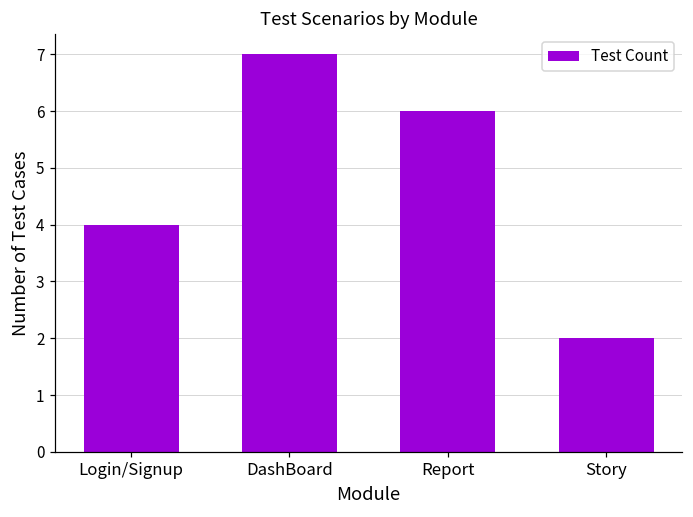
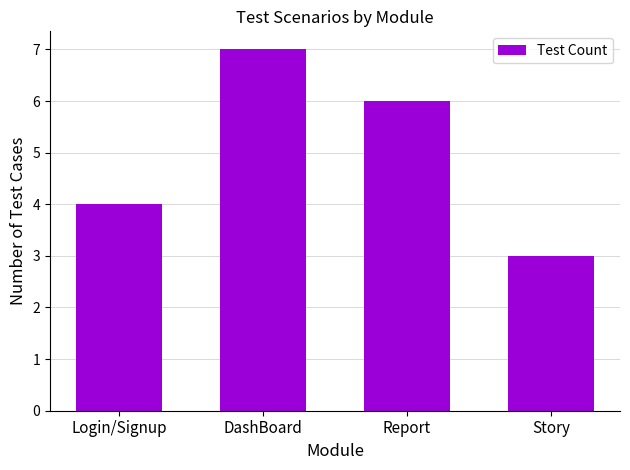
Story: 2 -> 3
